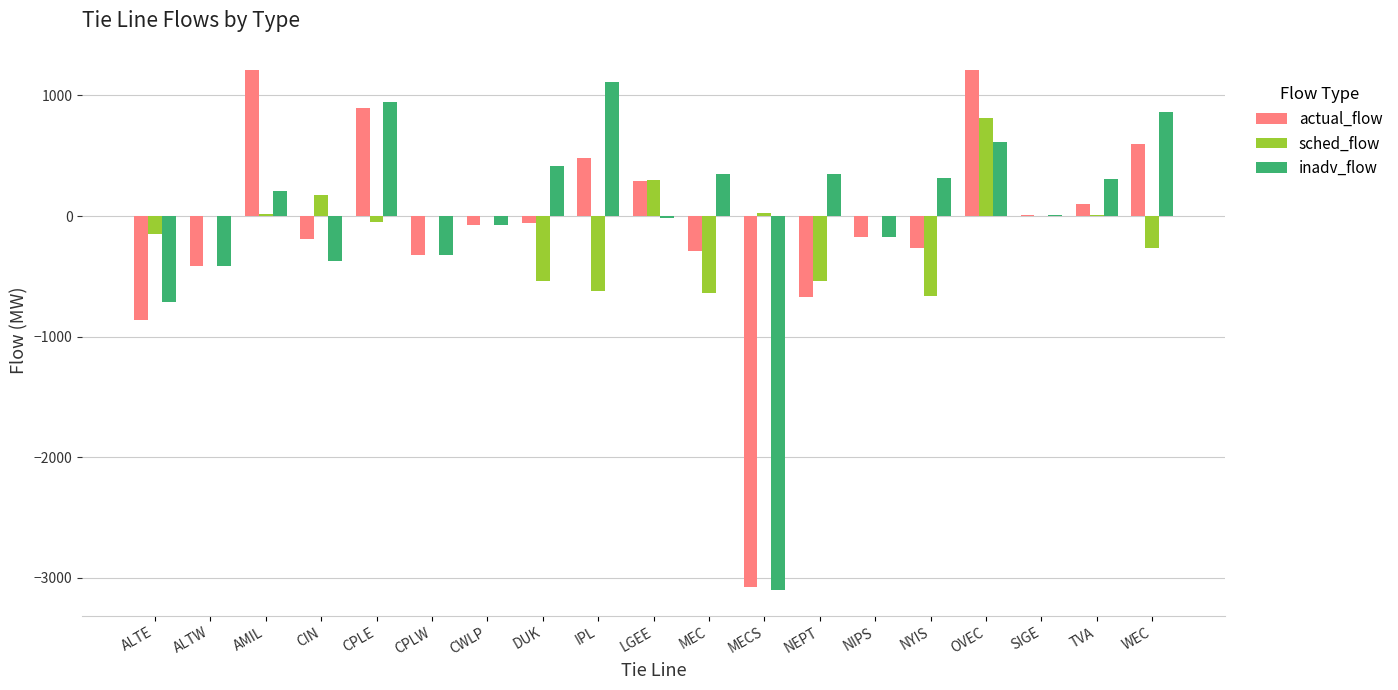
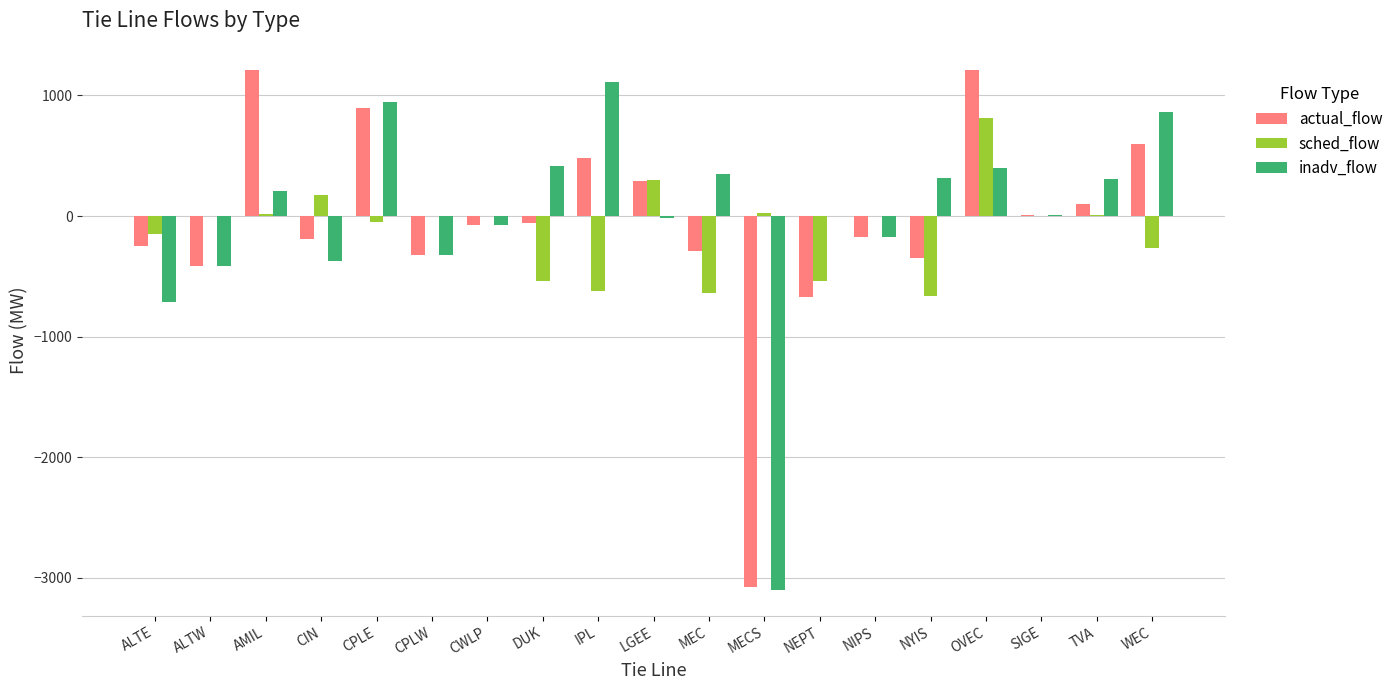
actual_flow, ALTE: -860 -> -240
inadv_flow, NEPT: 350 -> 0
actual_flow, NYIS: -270 -> -350
inadv_flow, OVEC: 620 -> 400
